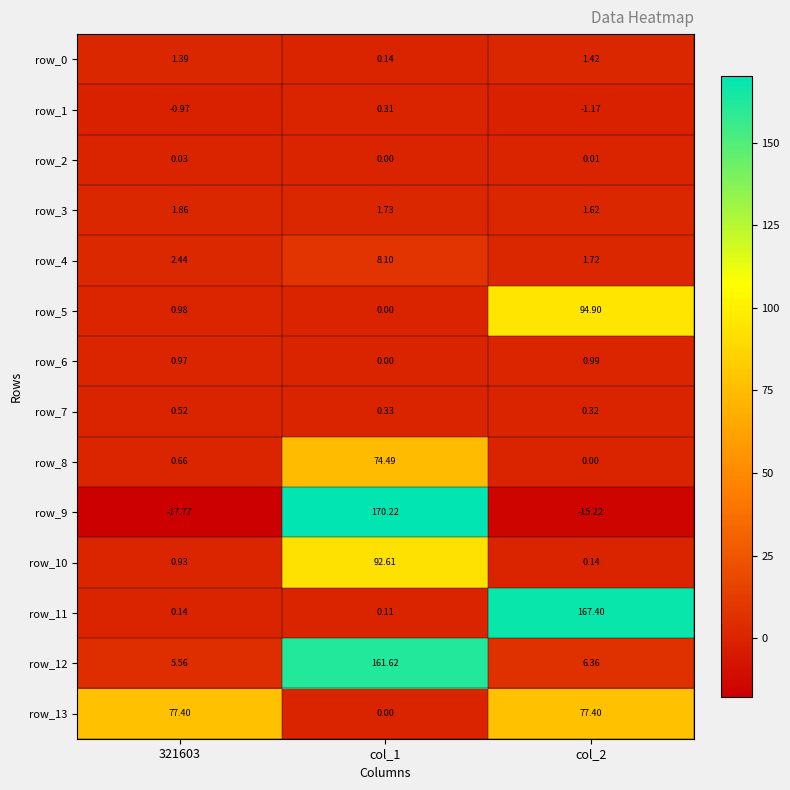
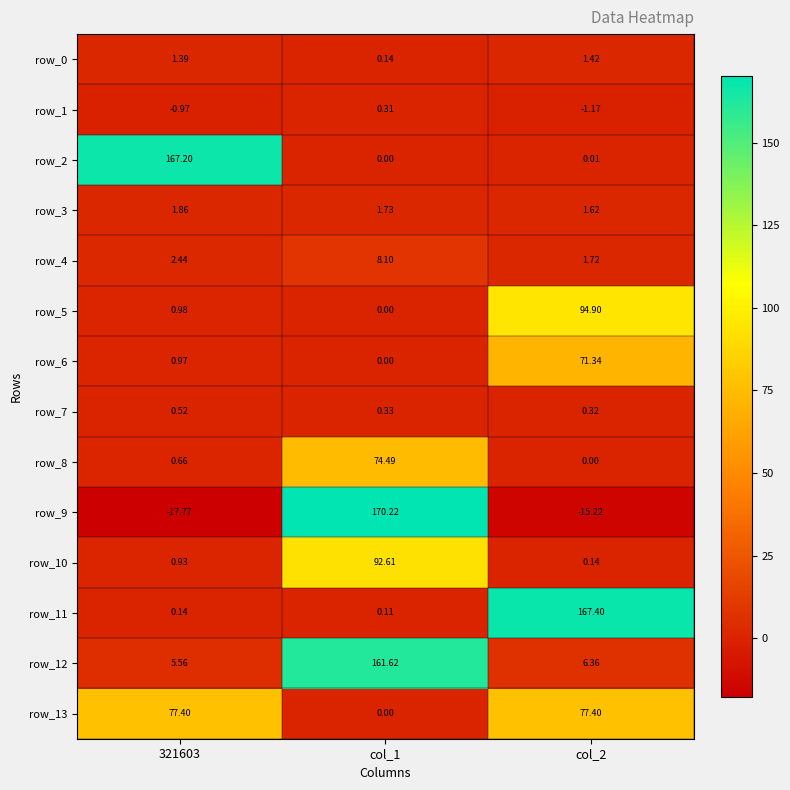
row_2, 321603: 0.03 -> 167.20
row_6, col_2: 0.99 -> 71.34
